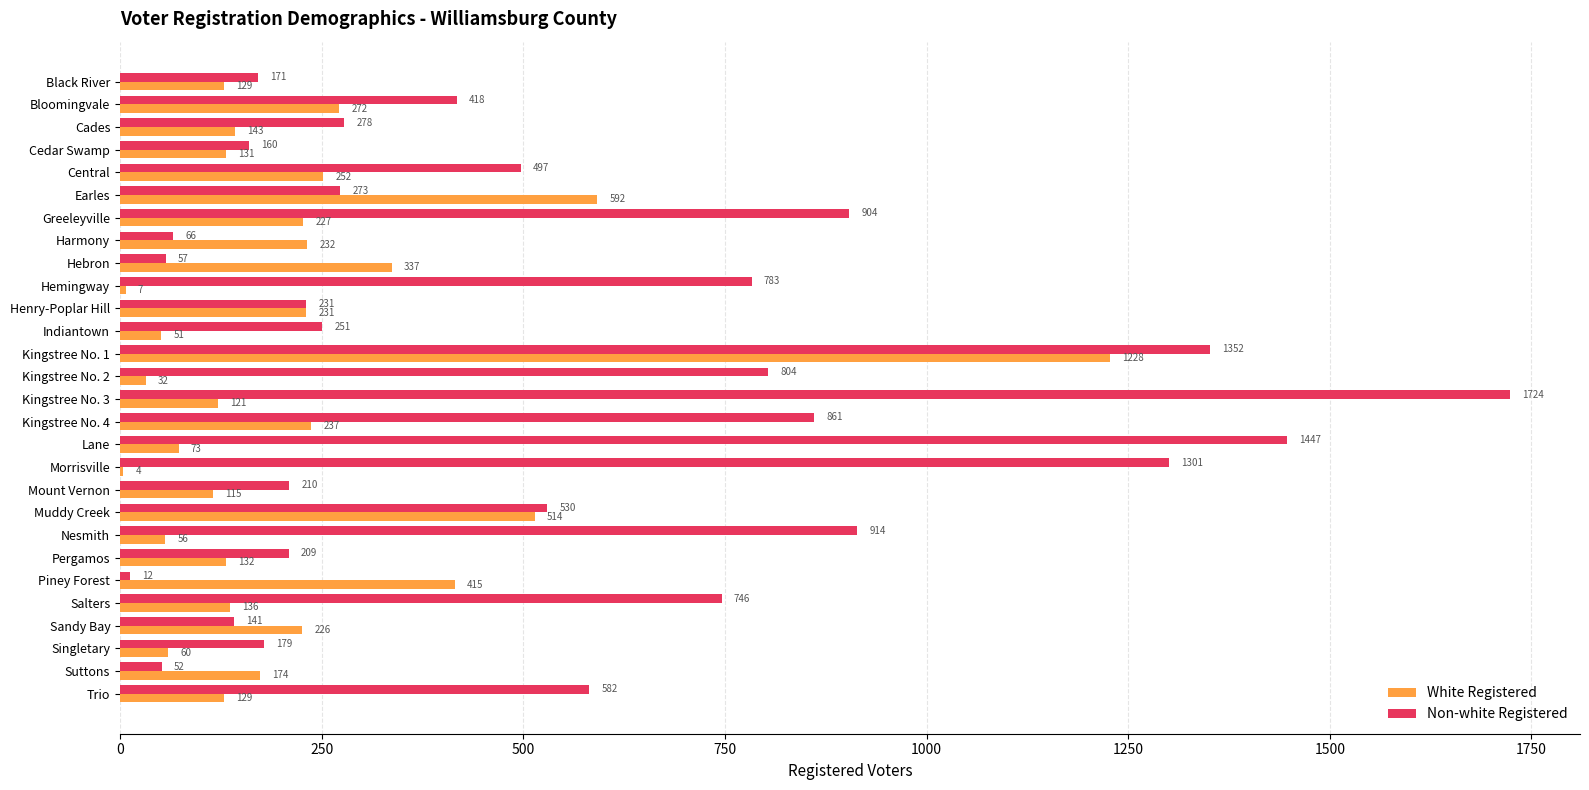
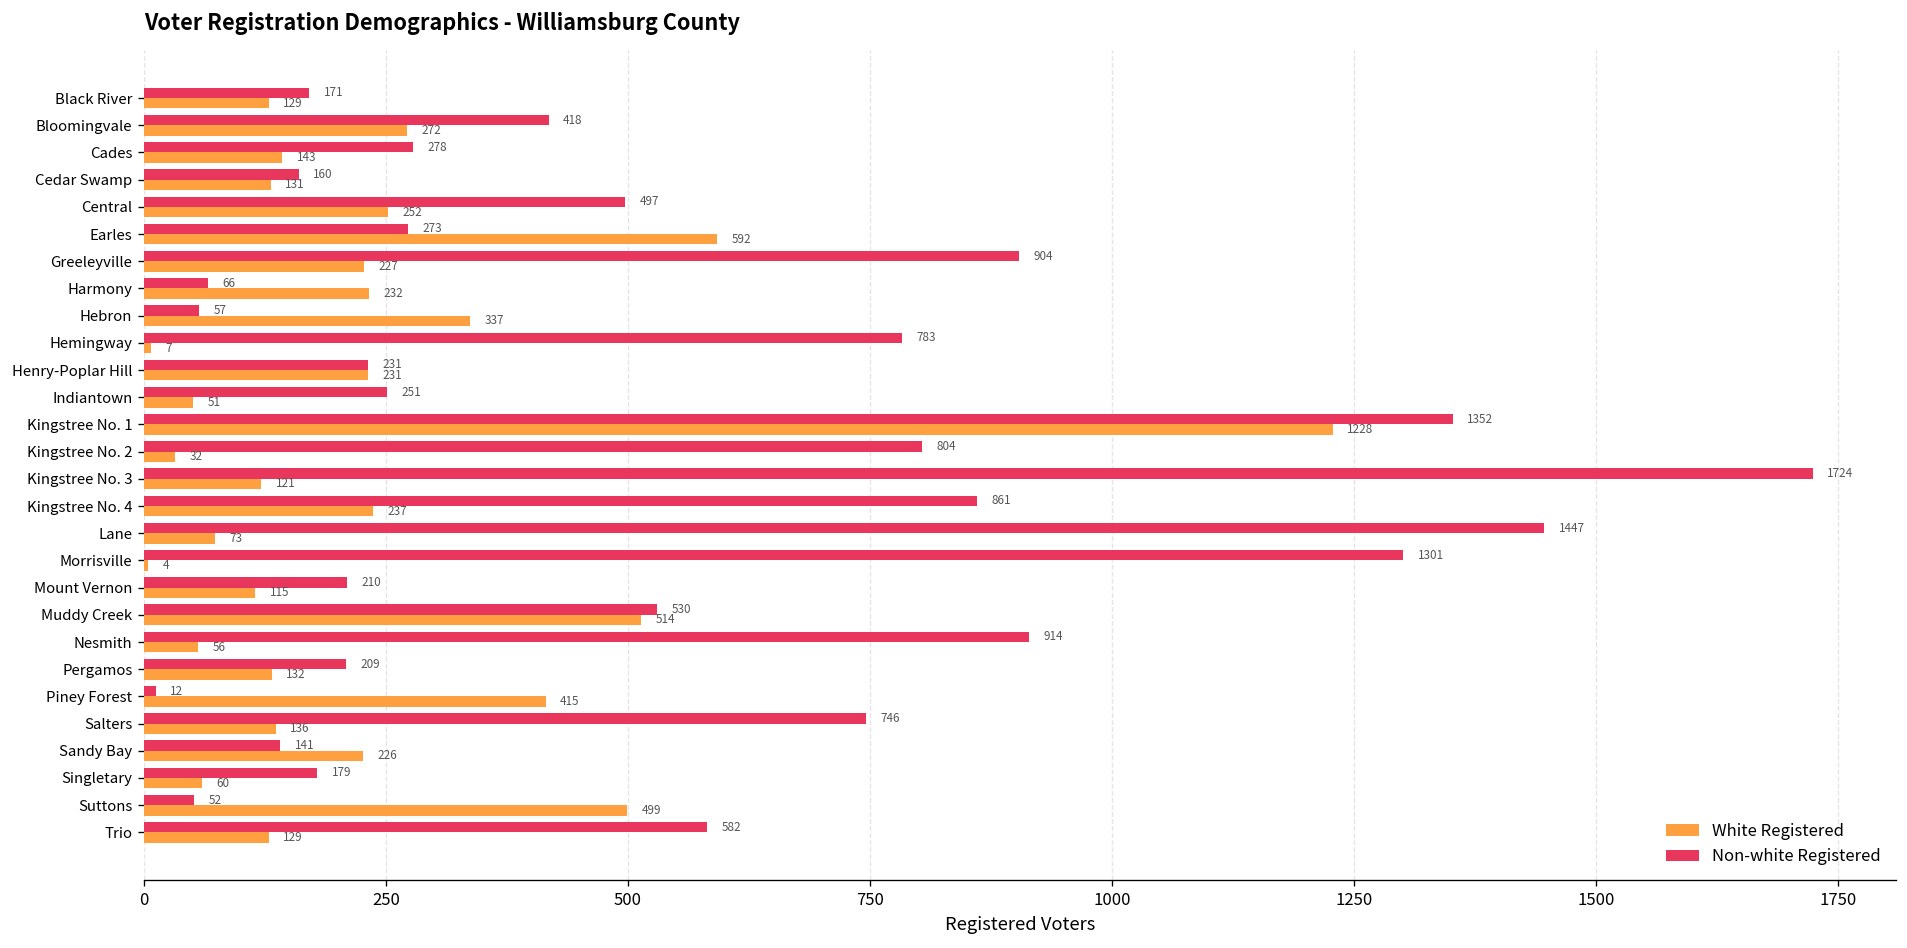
White Registered, Suttons: 174 -> 499
